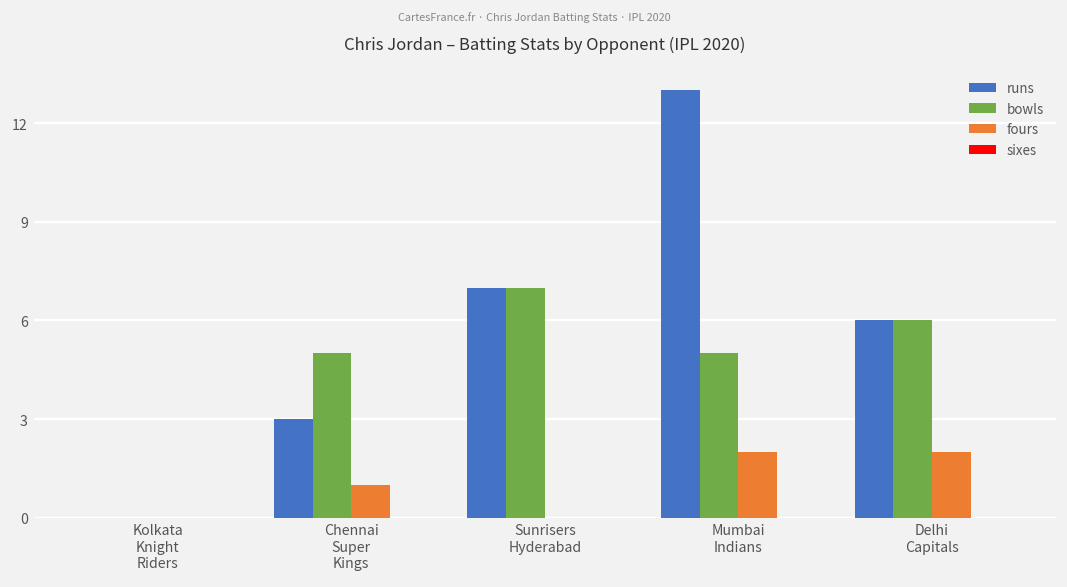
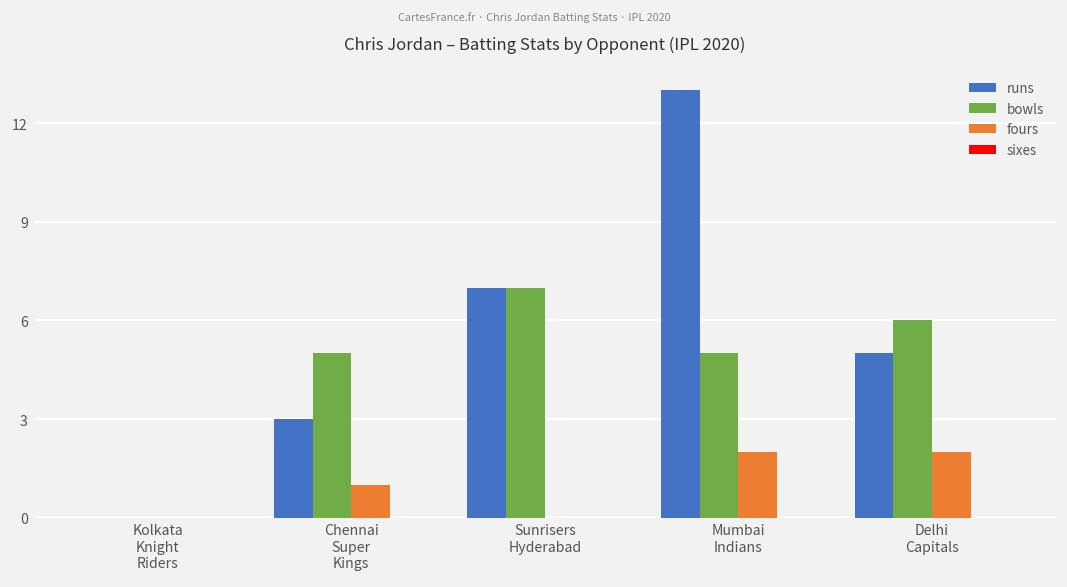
runs, Delhi Capitals: 6 -> 5
